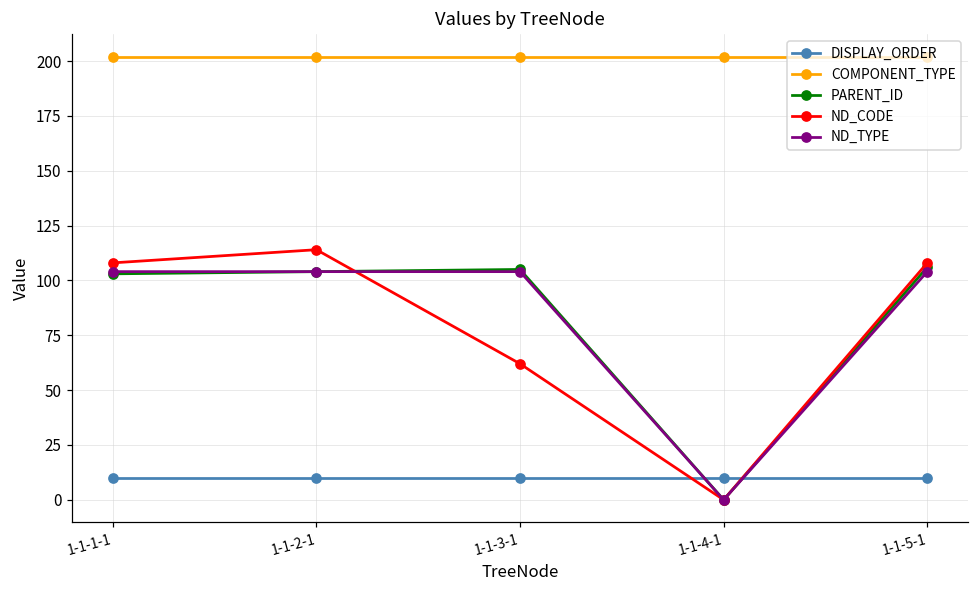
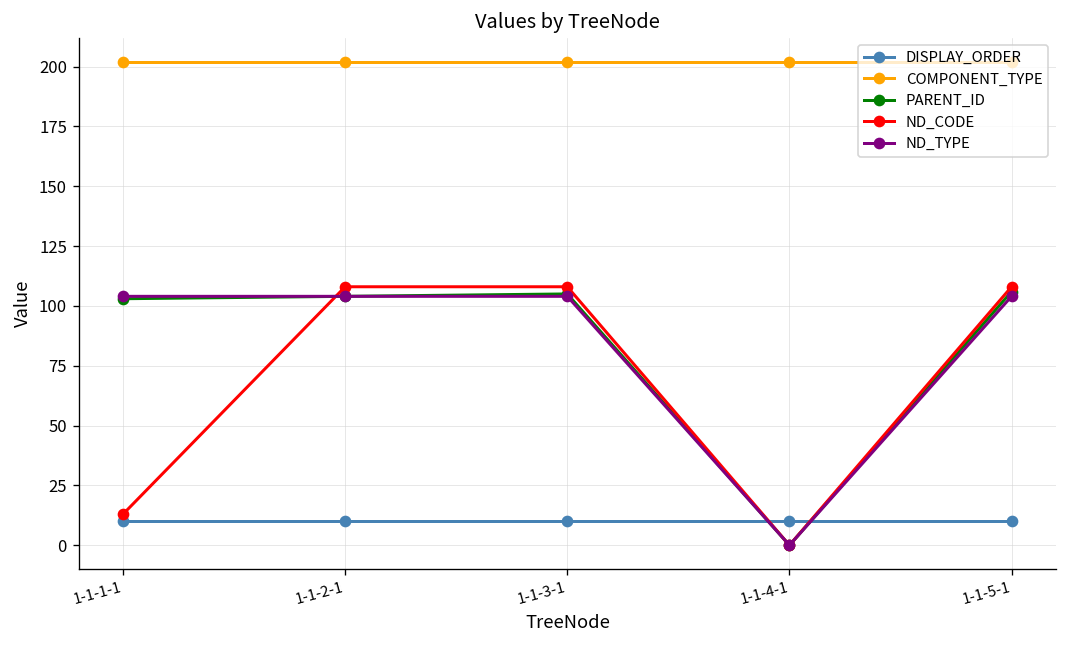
ND_CODE, 1-1-1-1: 108 -> 13
ND_CODE, 1-1-2-1: 114 -> 108
ND_CODE, 1-1-3-1: 62 -> 108
